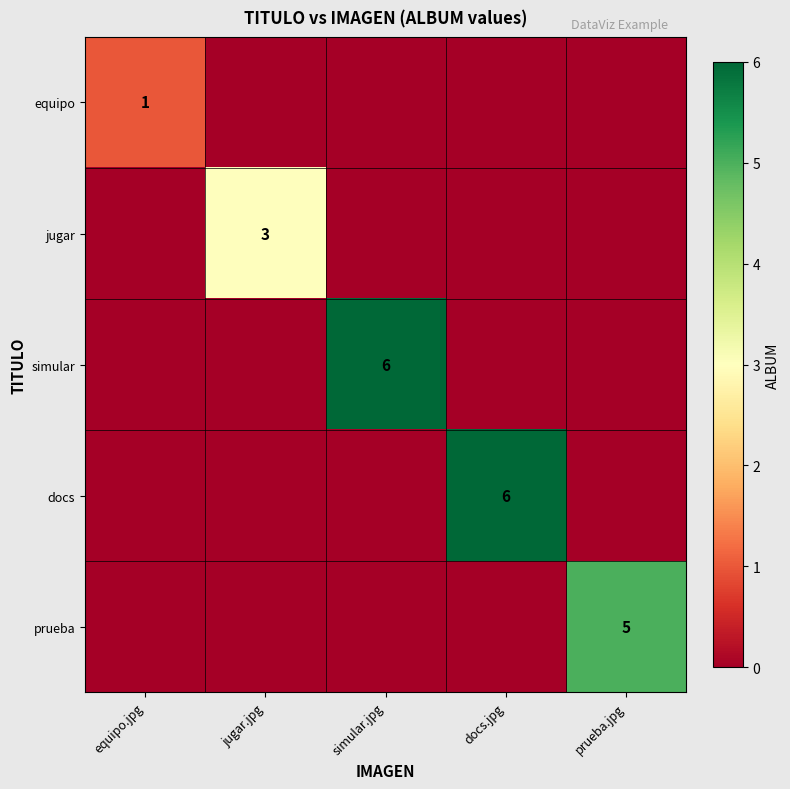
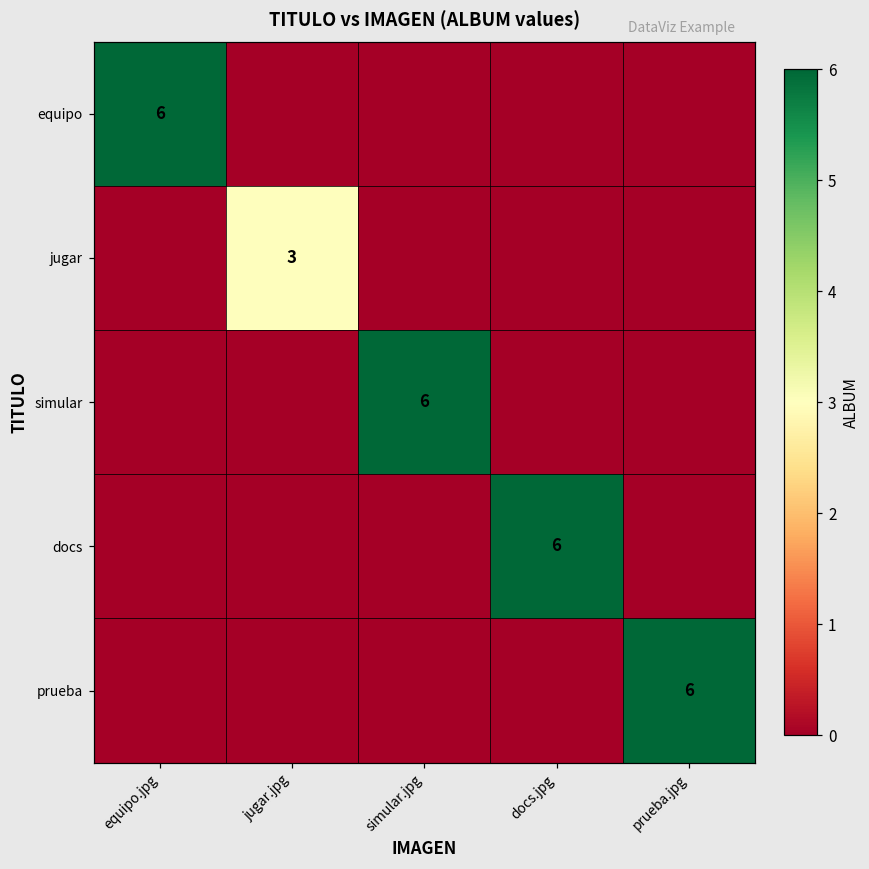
equipo, equipo.jpg: 1 -> 6
prueba, prueba.jpg: 5 -> 6
